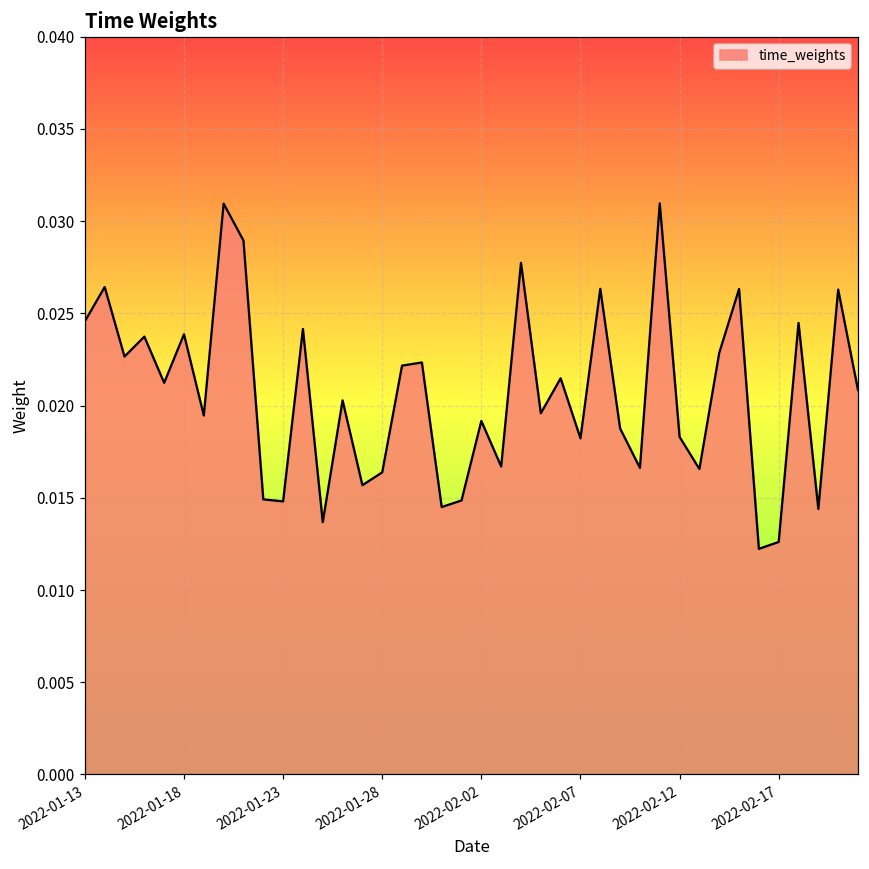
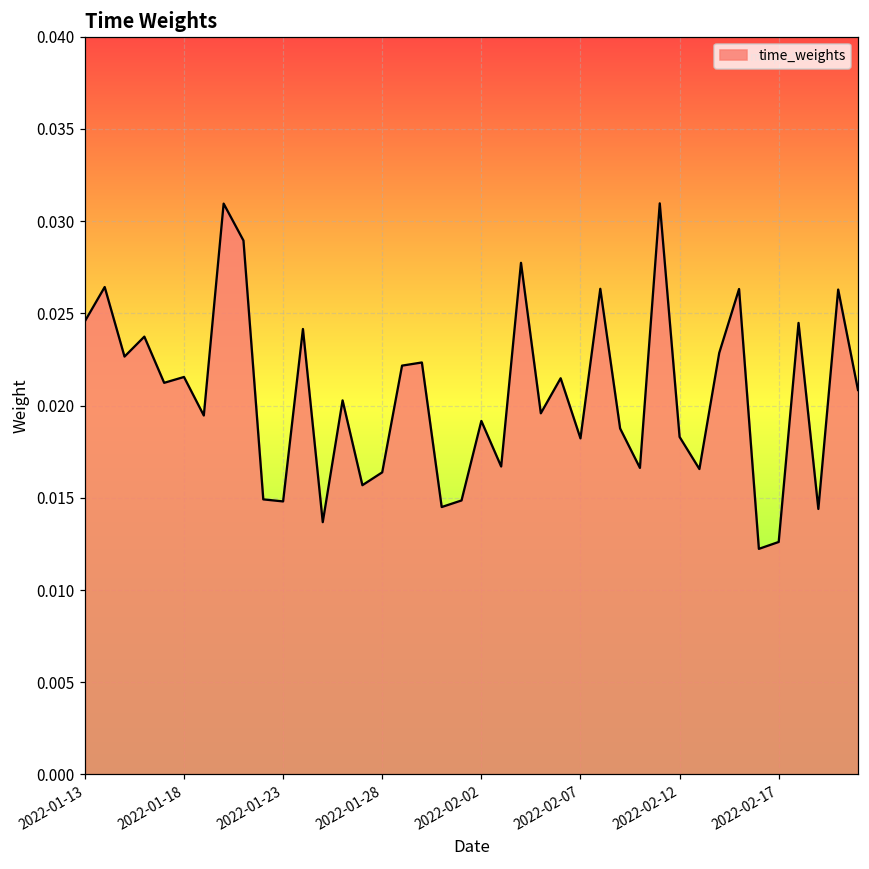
2022-01-18: 0.0239 -> 0.0216
